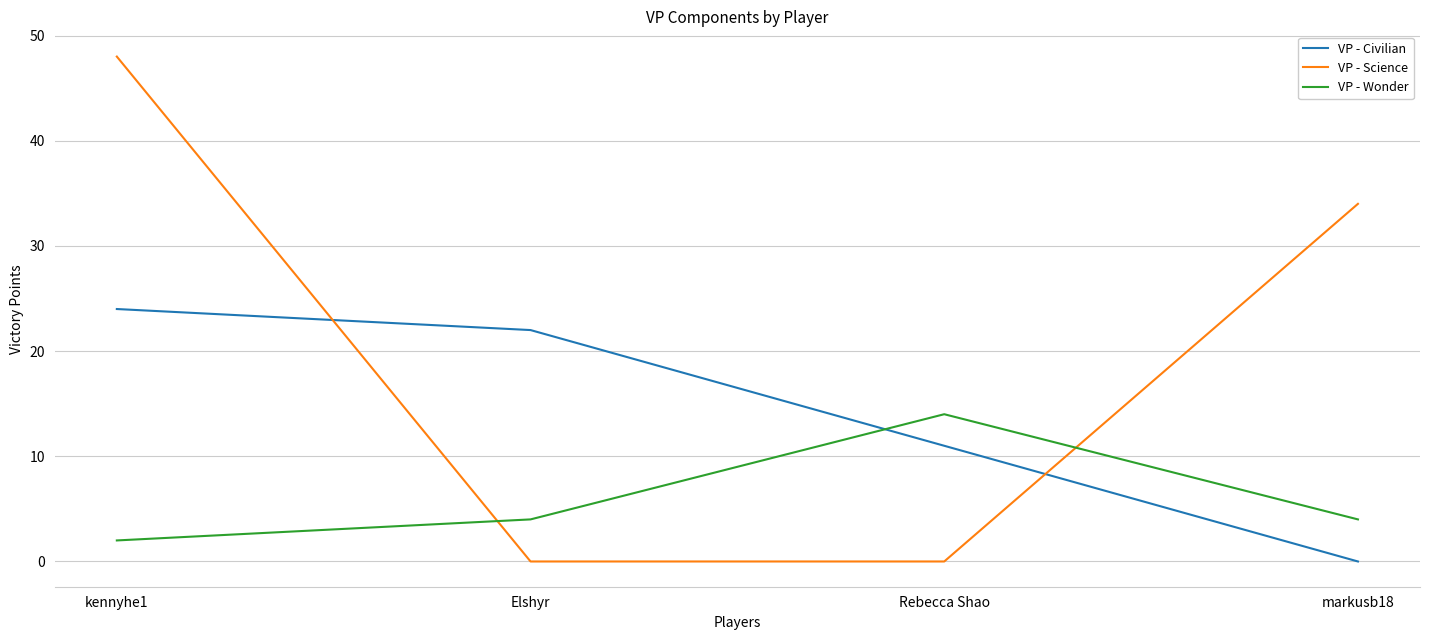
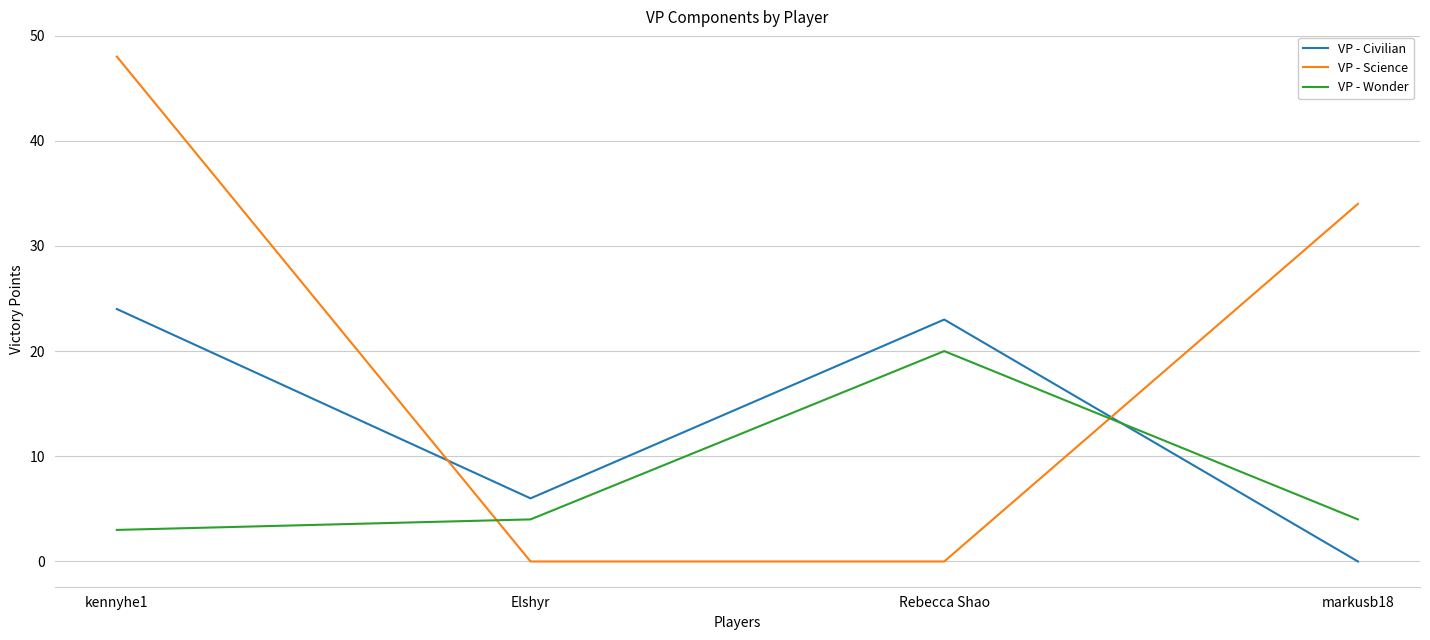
VP - Wonder, kennyhe1: 2 -> 3
VP - Civilian, Elshyr: 22 -> 6
VP - Civilian, Rebecca Shao: 11 -> 23
VP - Wonder, Rebecca Shao: 14 -> 20
